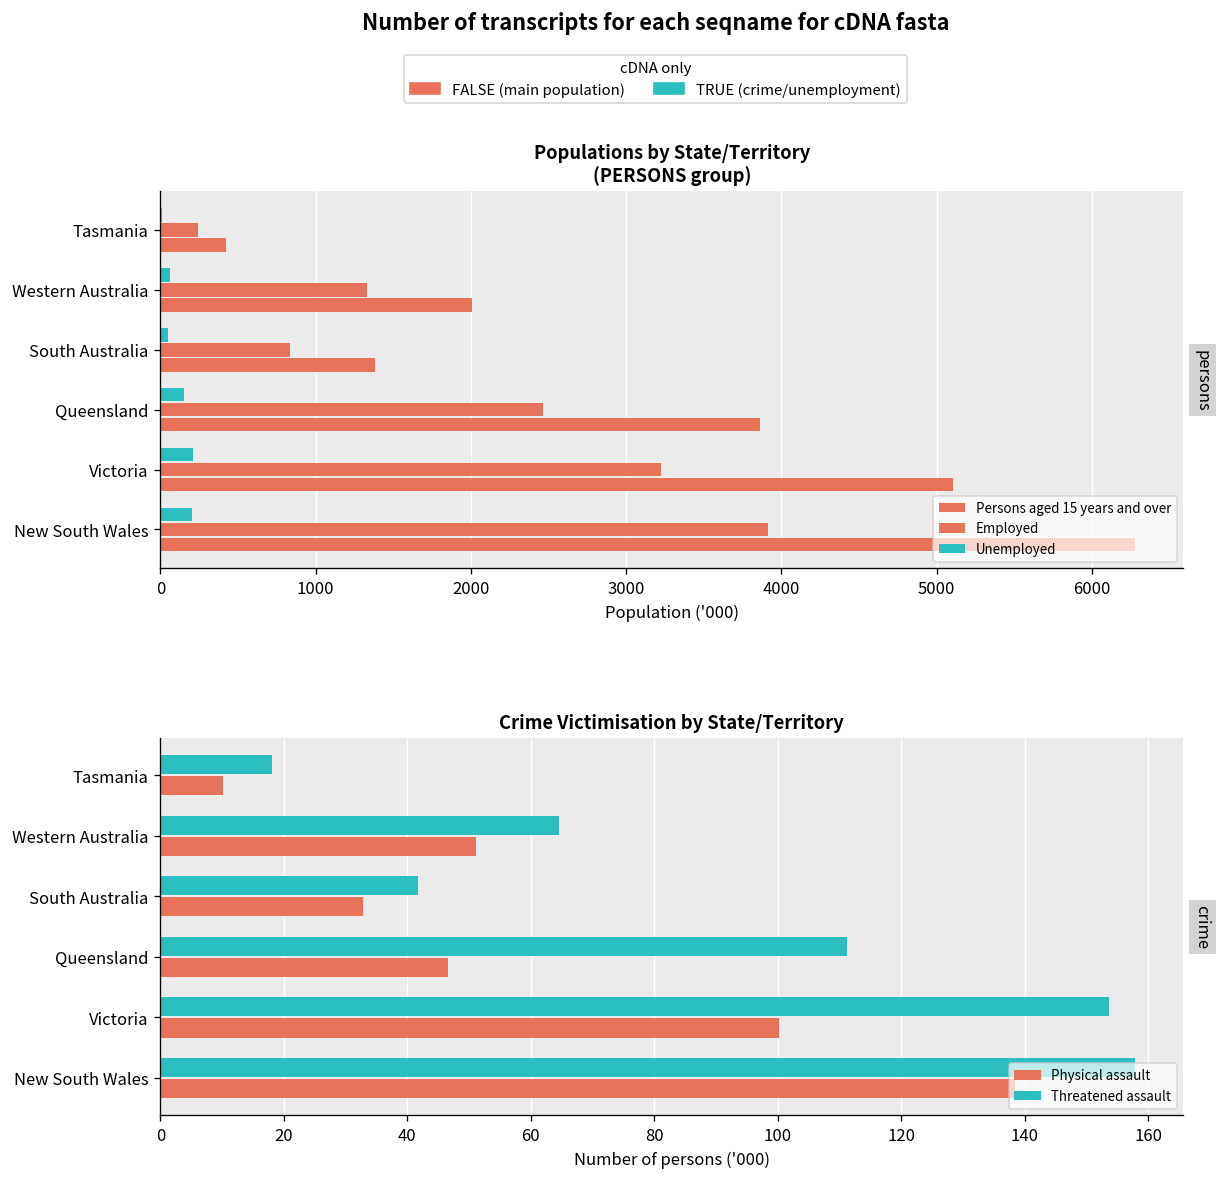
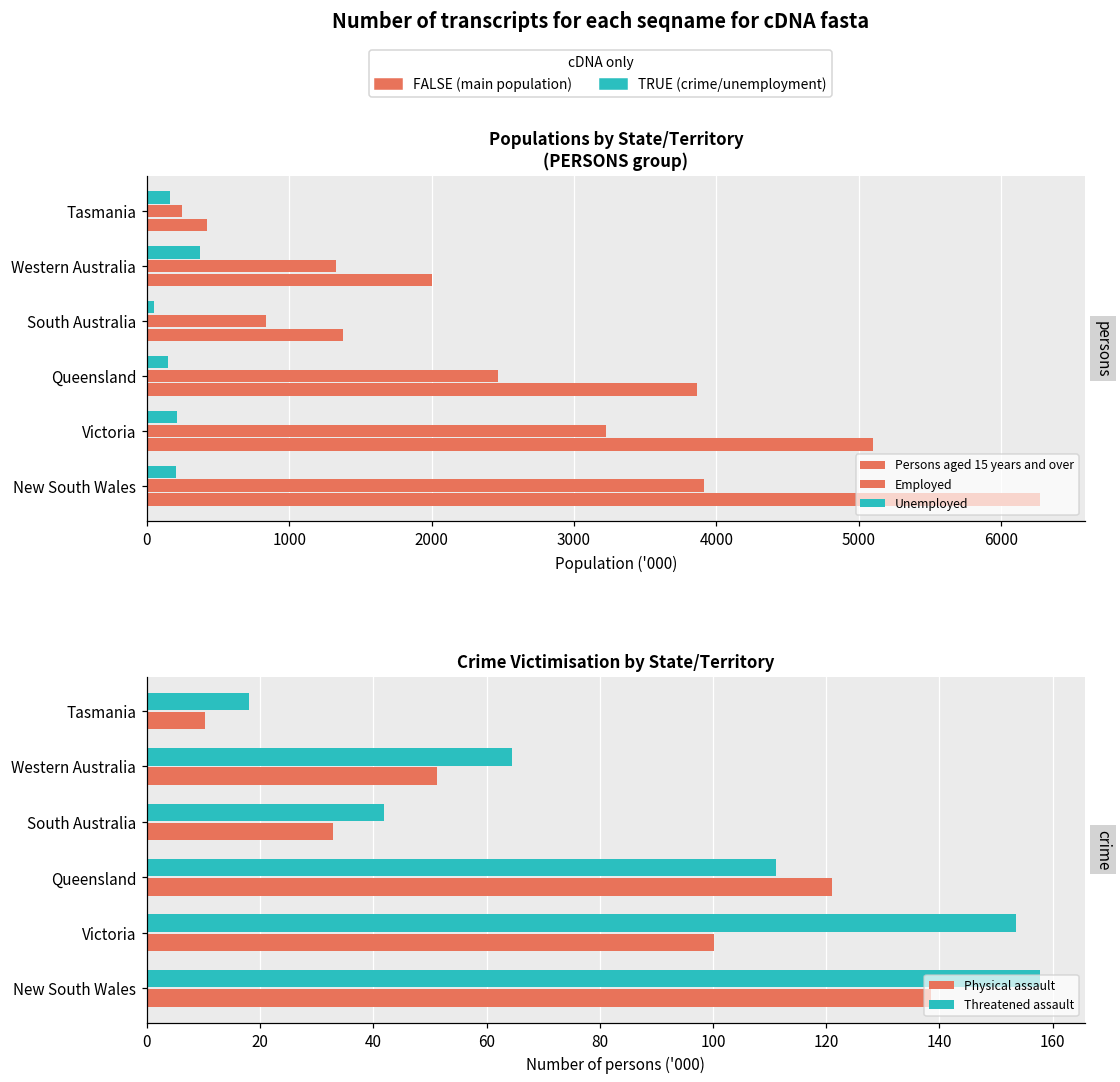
Populations by State/Territory (PERSONS group), Unemployed, Tasmania: 10 -> 160
Populations by State/Territory (PERSONS group), Unemployed, Western Australia: 60 -> 370
Crime Victimisation by State/Territory, Physical assault, Queensland: 47 -> 121
